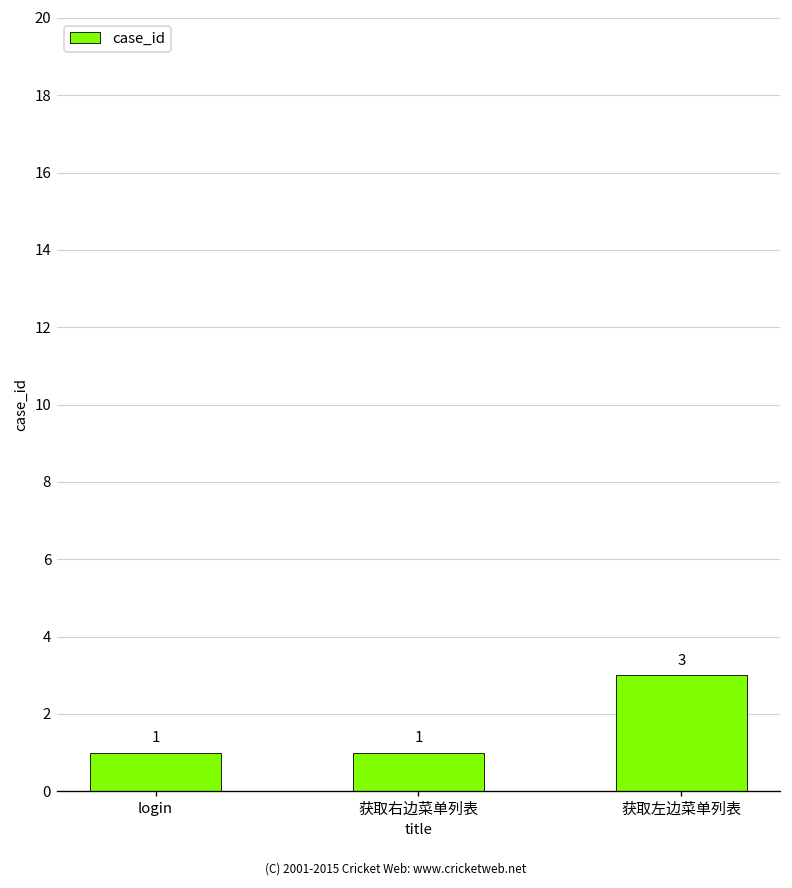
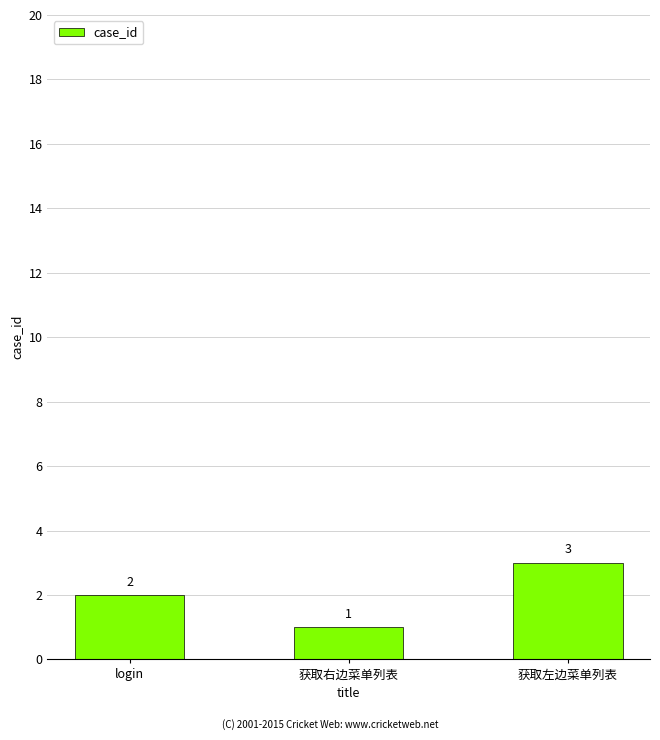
login: 1 -> 2
